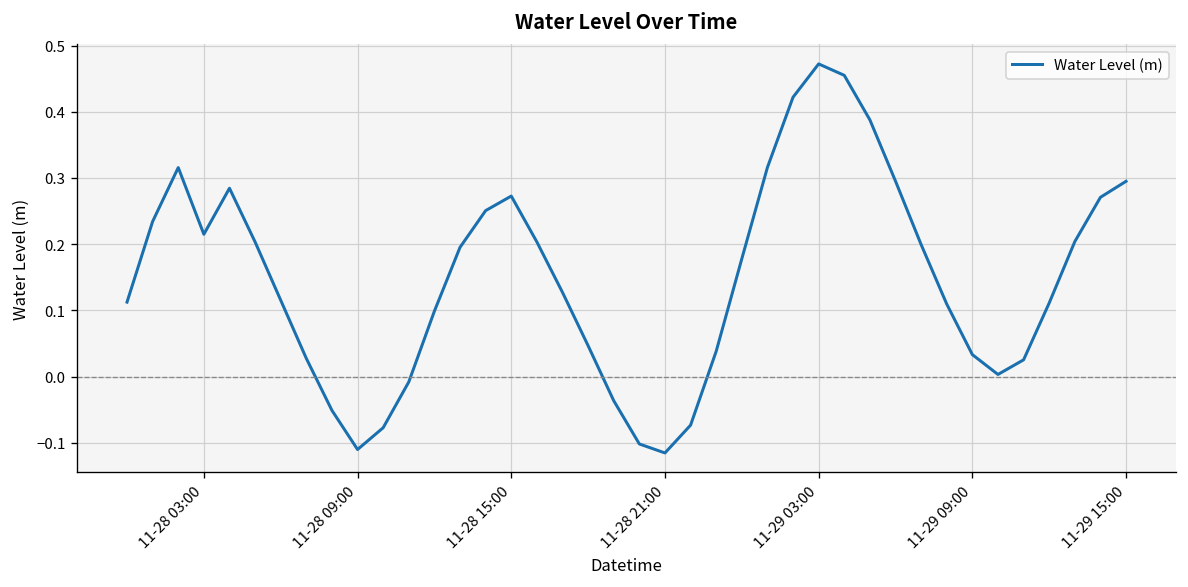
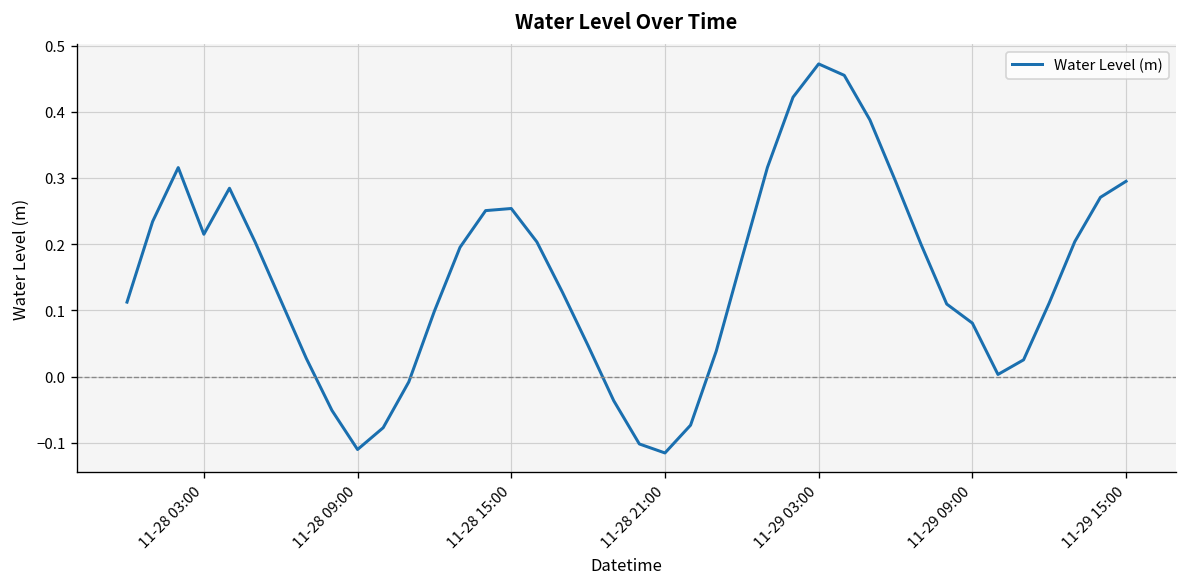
11-28 15:00: 0.27 -> 0.25
11-29 09:00: 0.03 -> 0.08
